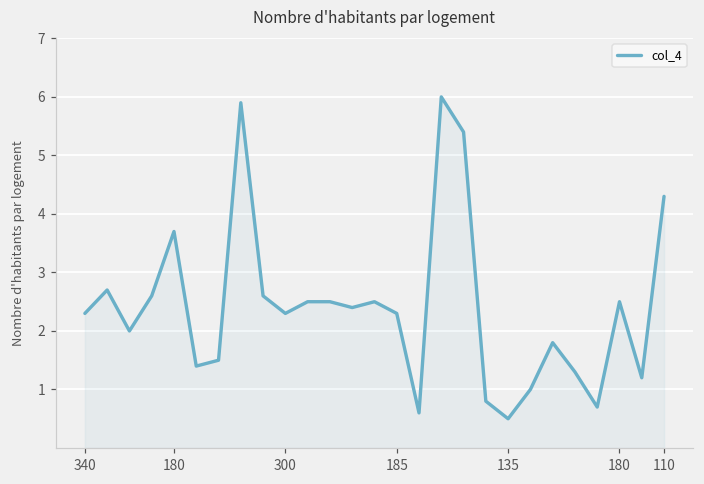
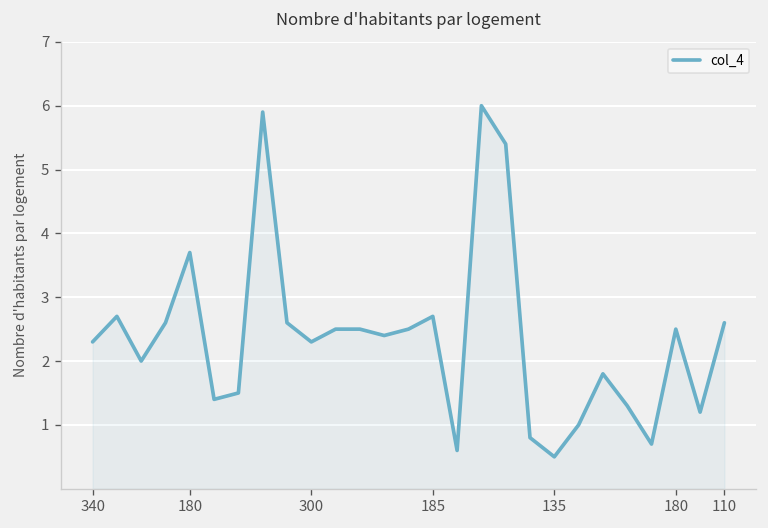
185: 2.3 -> 2.7
110: 4.3 -> 2.6
